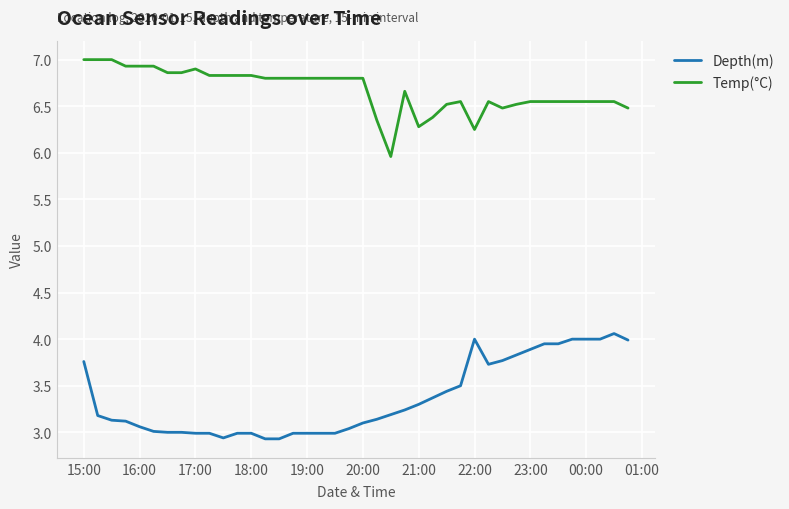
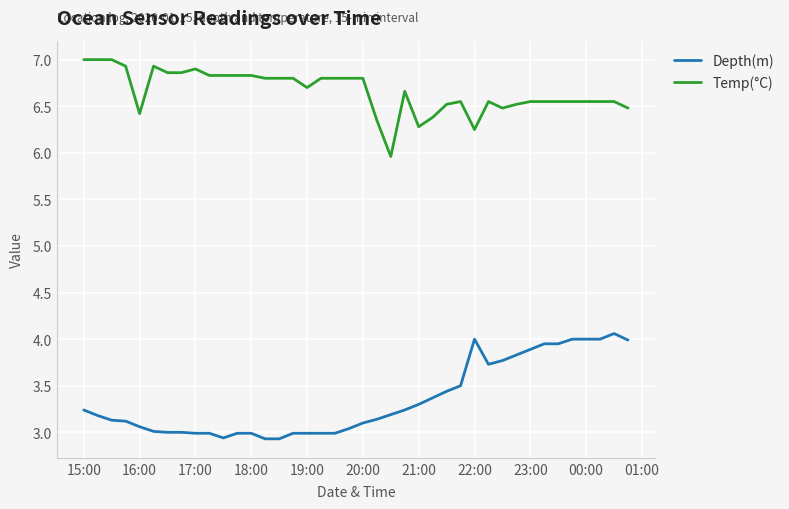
Depth(m), 15:00: 3.8 -> 3.2
Temp(°C), 16:00: 6.9 -> 6.4
Temp(°C), 19:00: 6.8 -> 6.7
